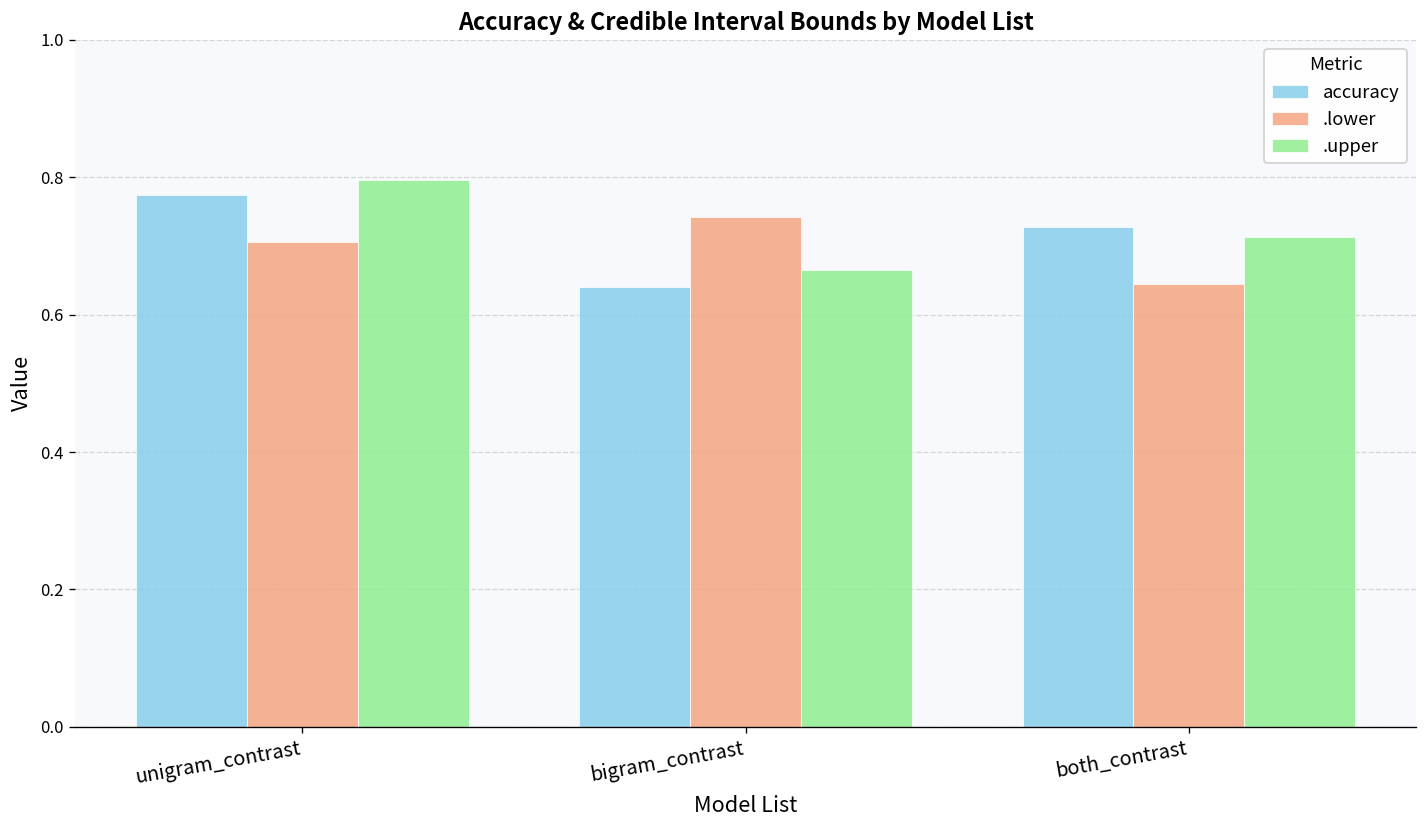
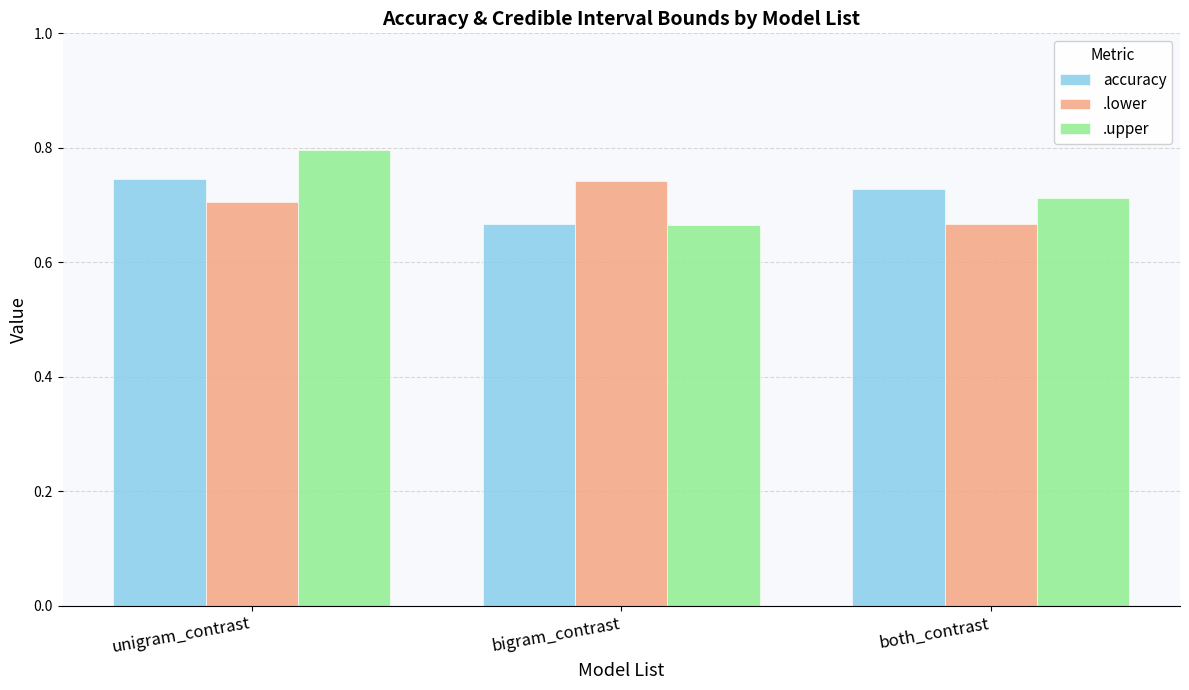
accuracy, unigram_contrast: 0.77 -> 0.74
accuracy, bigram_contrast: 0.64 -> 0.67
.lower, both_contrast: 0.64 -> 0.67
